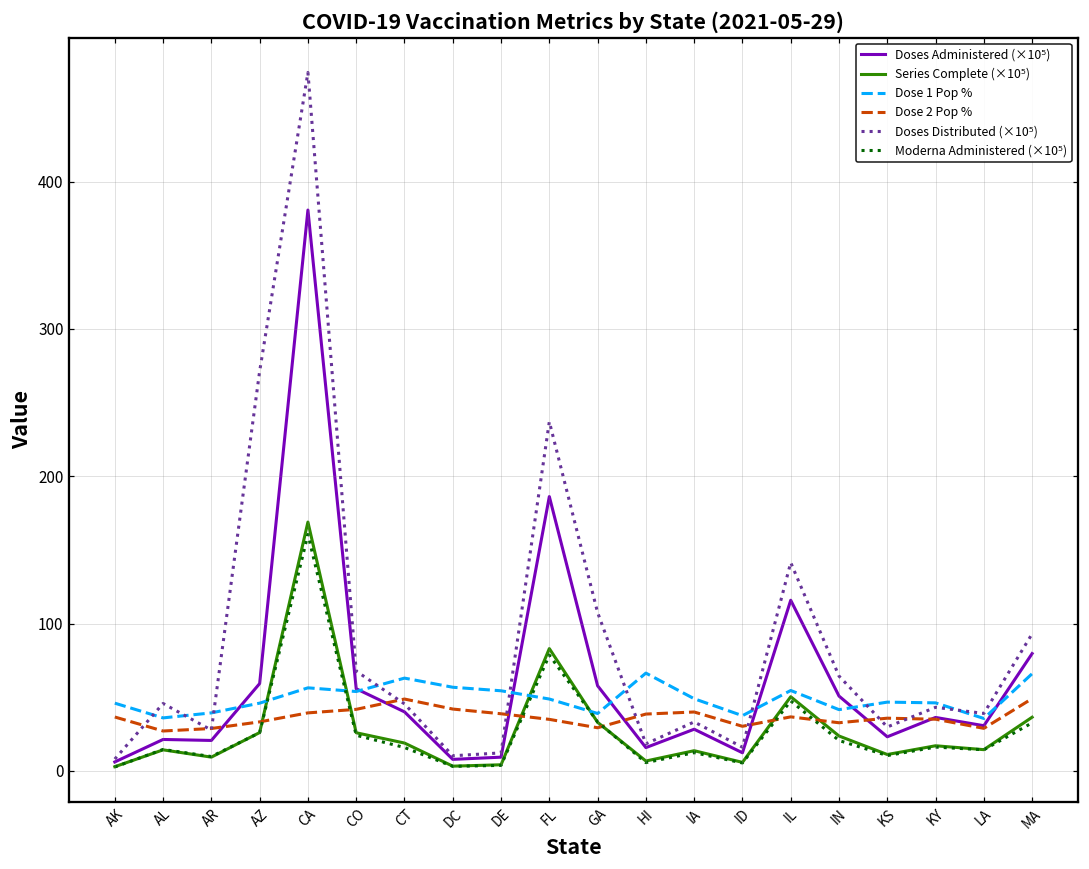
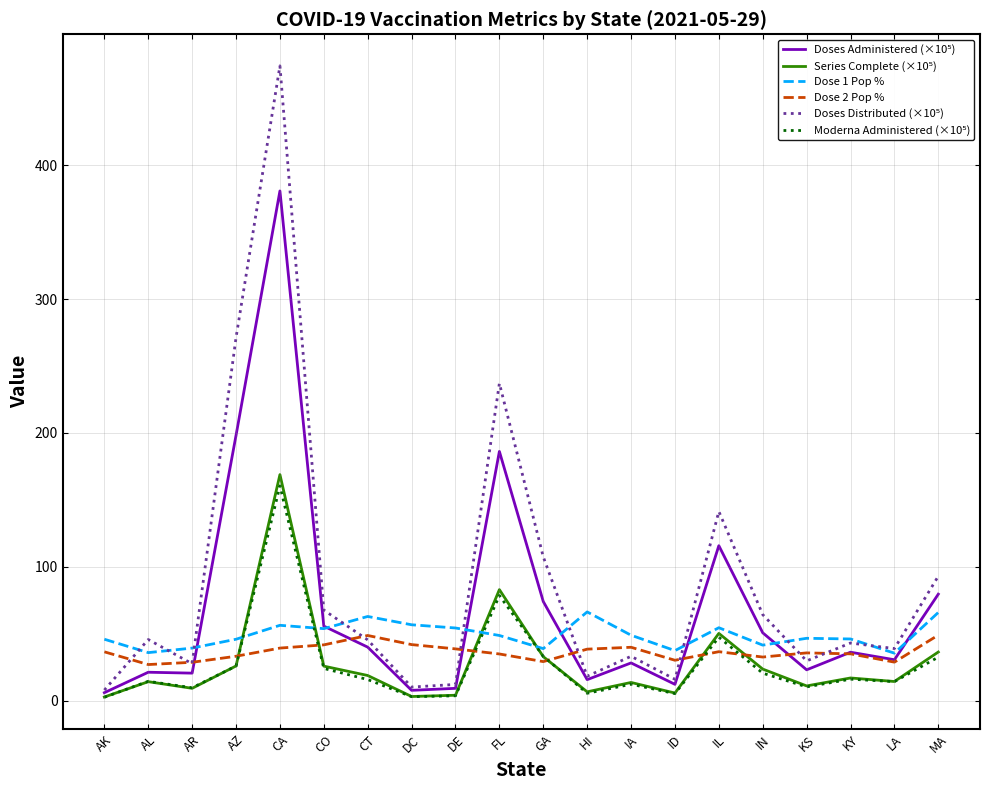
Doses Administered (×10⁵), AZ: 59 -> 198
Doses Administered (×10⁵), GA: 58 -> 74
